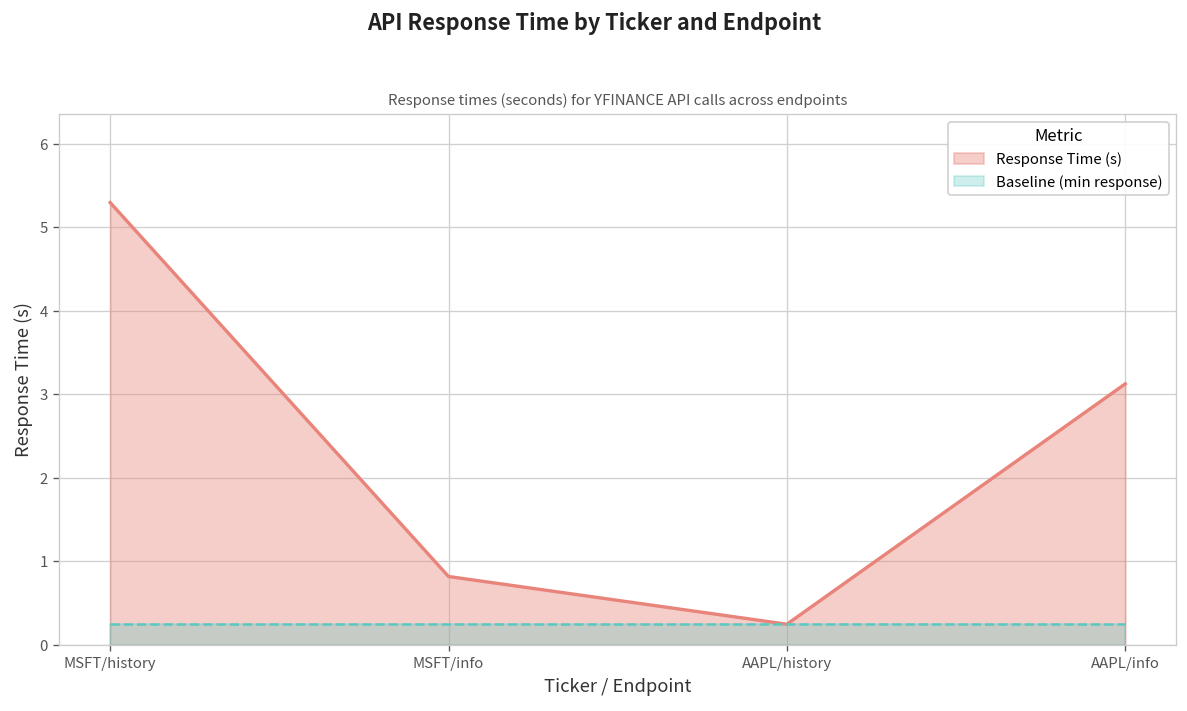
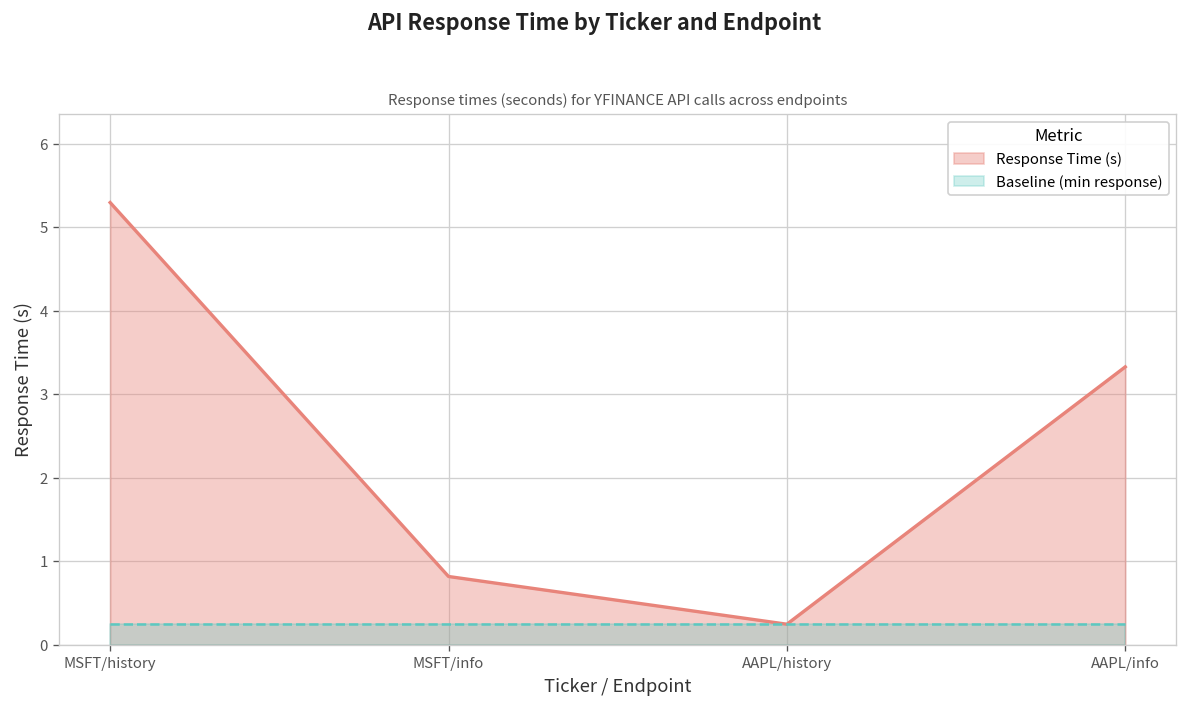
Response Time (s), AAPL/info: 3.1 -> 3.3
